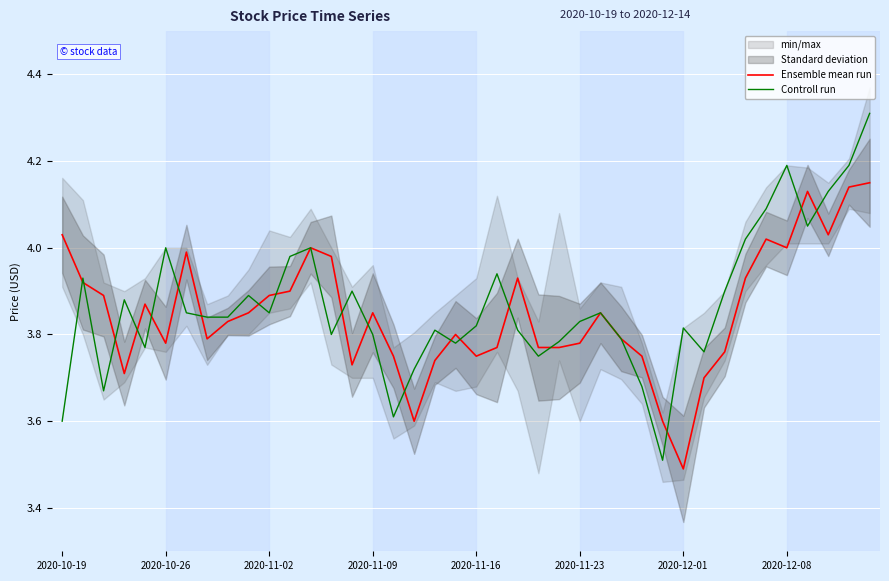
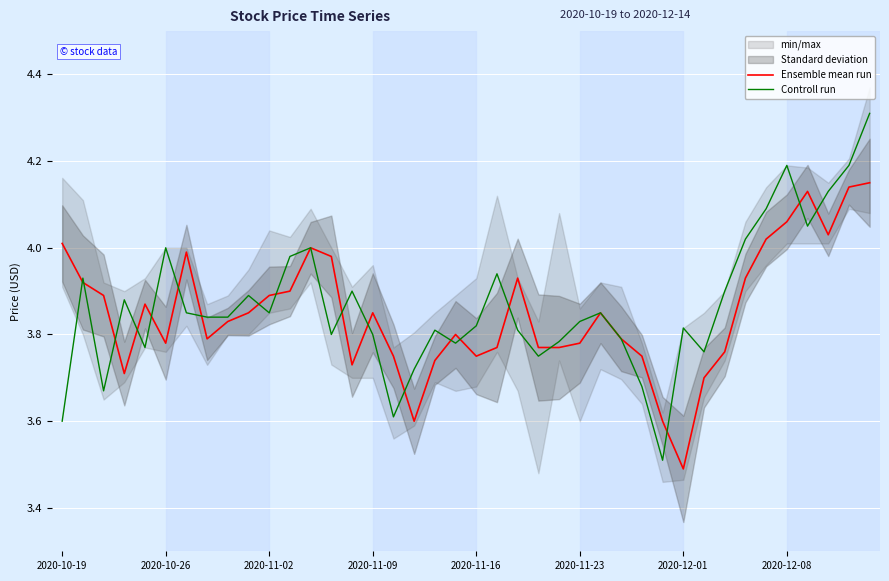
Ensemble mean run, 2020-10-19: 4.03 -> 4.01
Ensemble mean run, 2020-12-08: 4.00 -> 4.06
